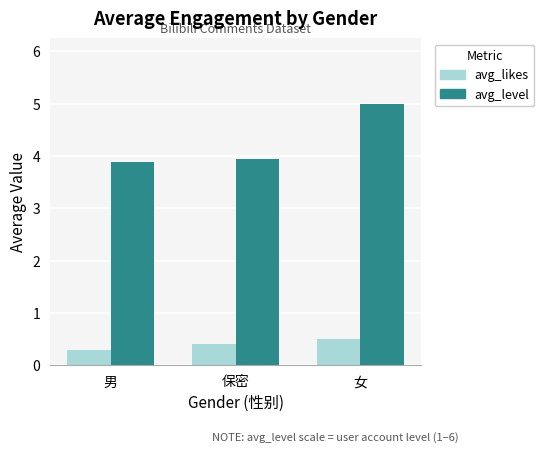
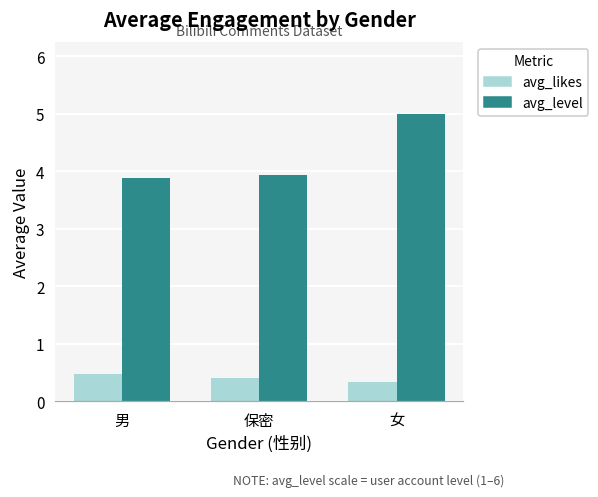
avg_likes, 男: 0.3 -> 0.5
avg_likes, 女: 0.5 -> 0.3
